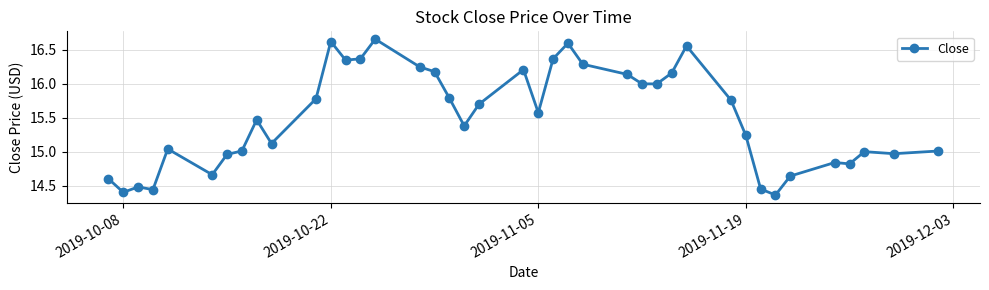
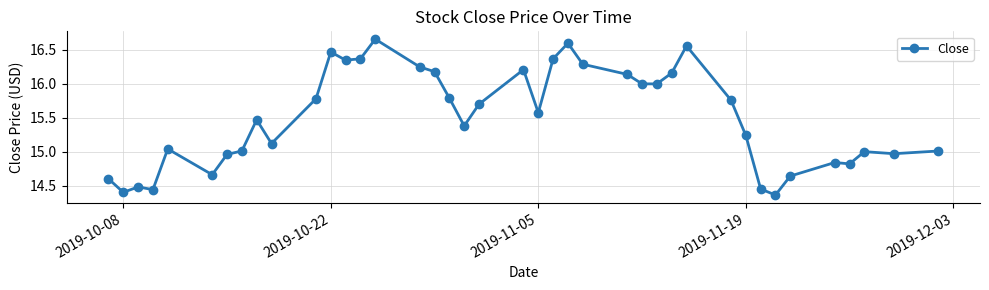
2019-10-22: 16.6 -> 16.5
